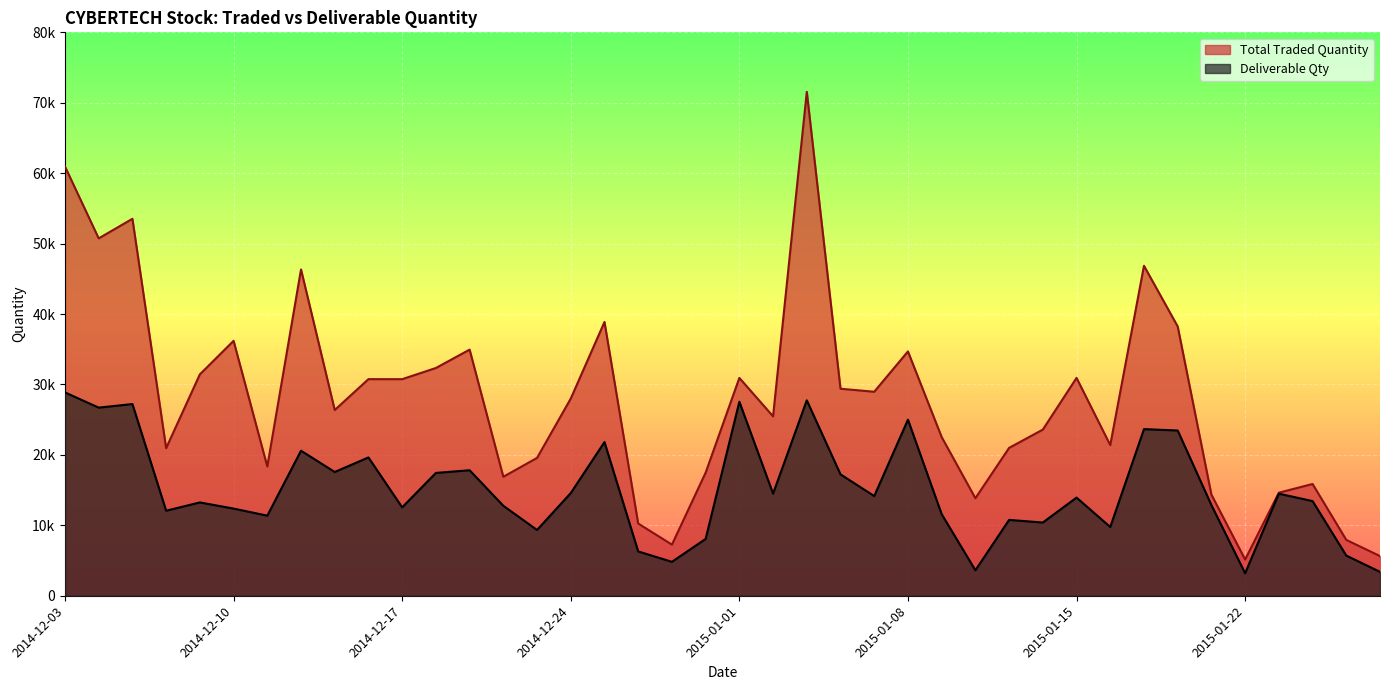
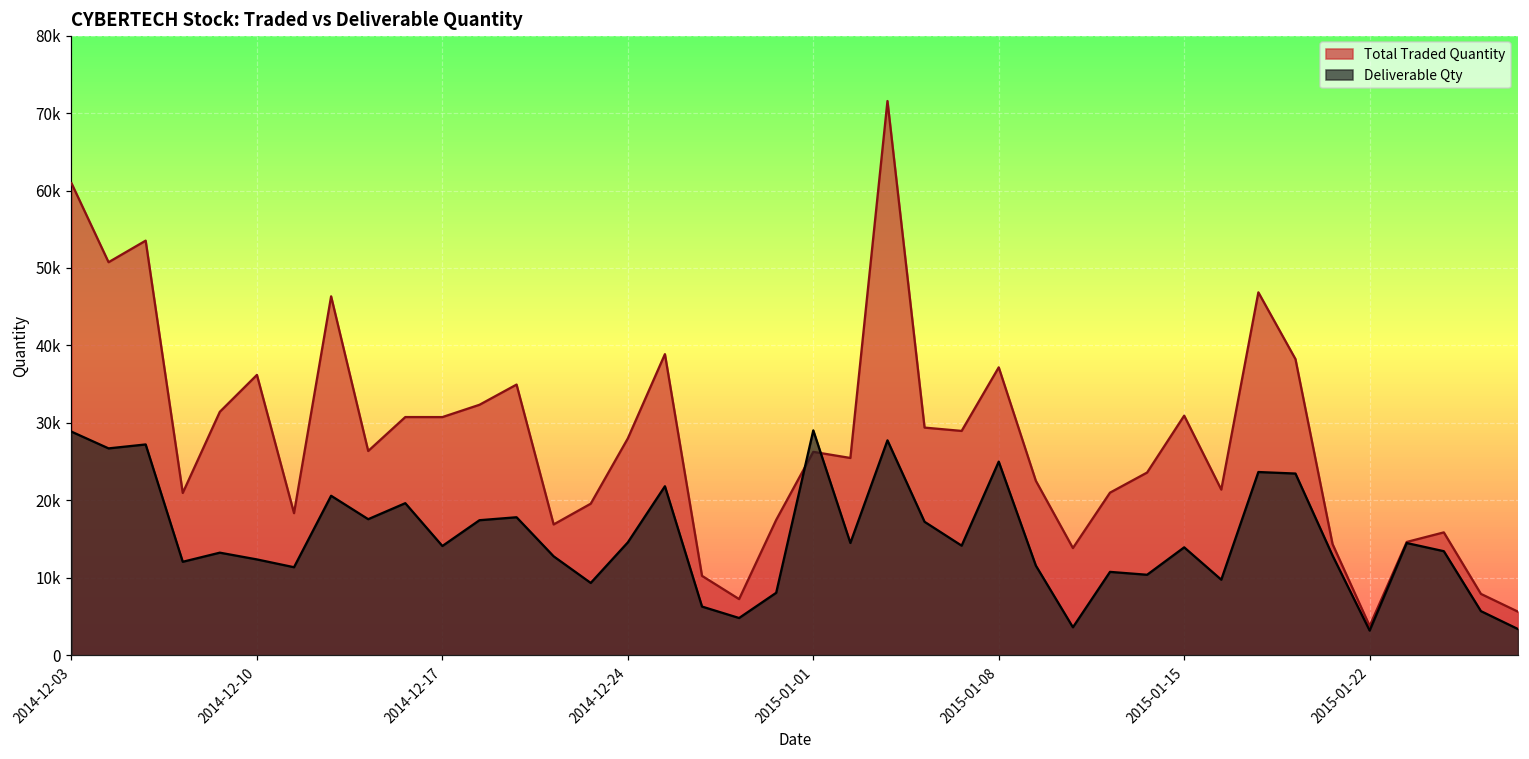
Deliverable Qty, 2014-12-17: 13000 -> 14000
Total Traded Quantity, 2015-01-01: 31000 -> 26000
Deliverable Qty, 2015-01-01: 28000 -> 29000
Total Traded Quantity, 2015-01-08: 35000 -> 37000
Total Traded Quantity, 2015-01-22: 5000 -> 4000
